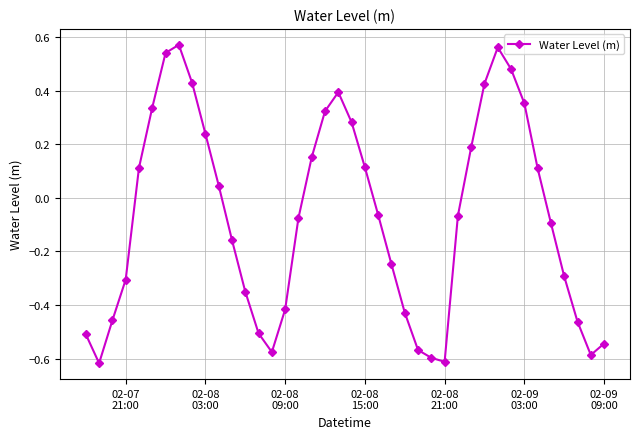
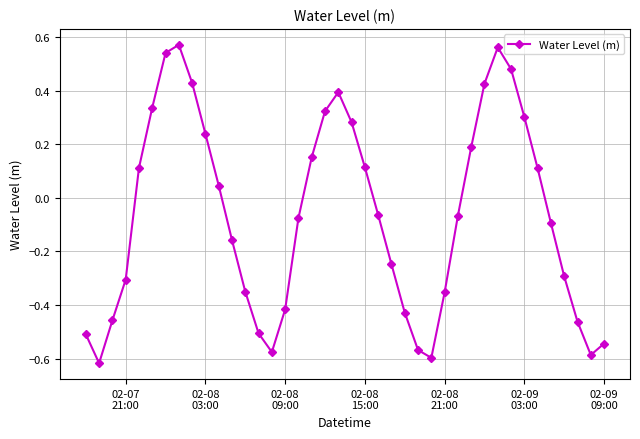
02-08 21:00: -0.61 -> -0.35
02-09 03:00: 0.35 -> 0.30
